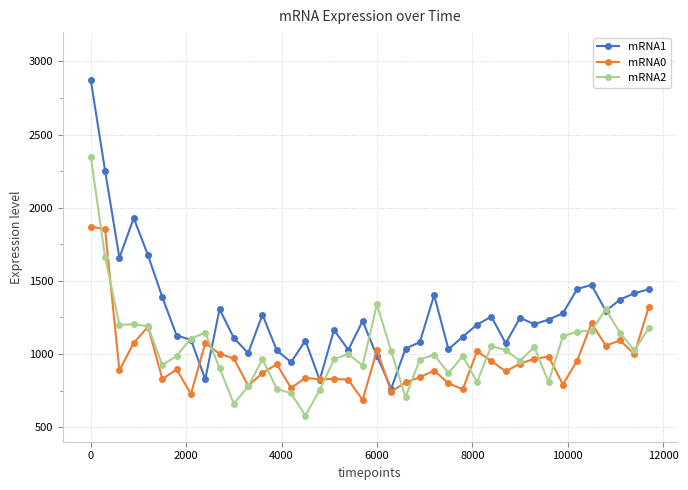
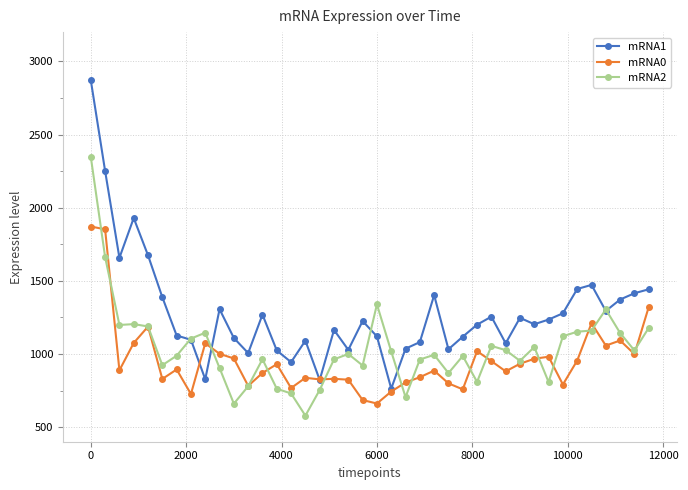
mRNA1, 6000: 990 -> 1120
mRNA0, 6000: 1030 -> 660
